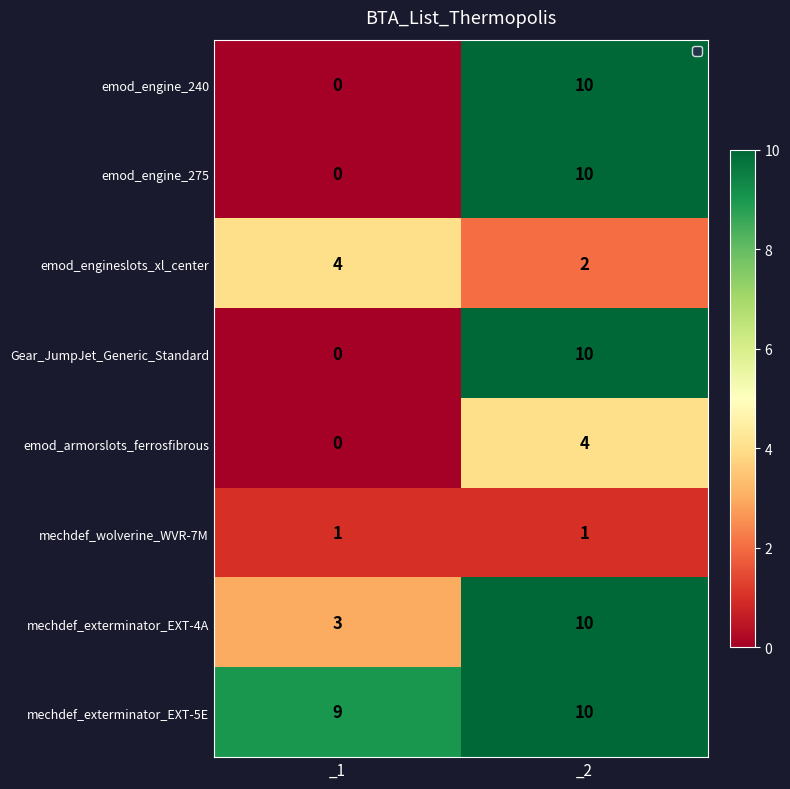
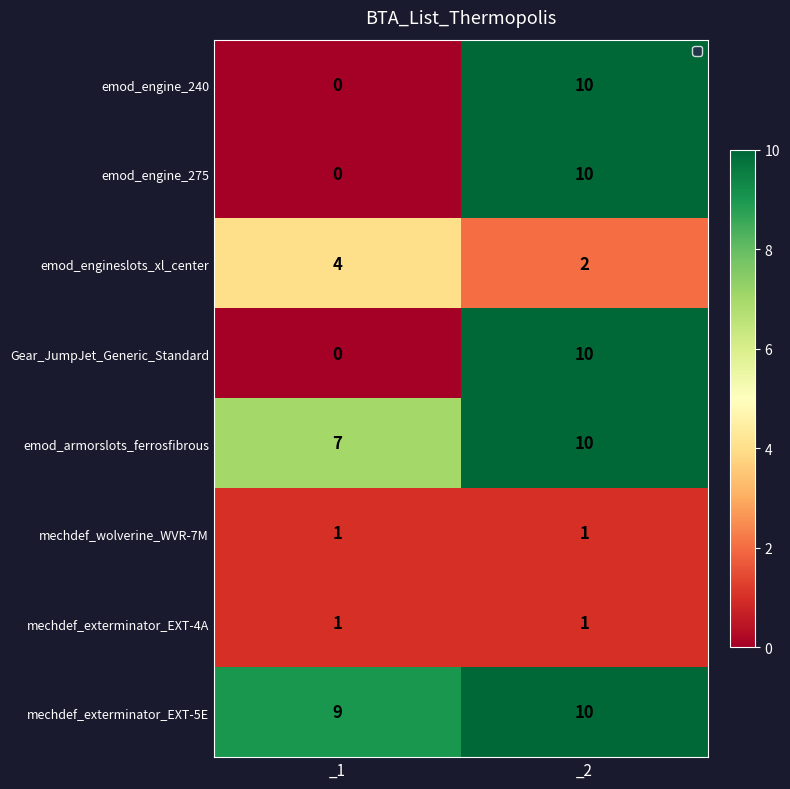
emod_armorslots_ferrosfibrous, _1: 0 -> 7
emod_armorslots_ferrosfibrous, _2: 4 -> 10
mechdef_exterminator_EXT-4A, _1: 3 -> 1
mechdef_exterminator_EXT-4A, _2: 10 -> 1
